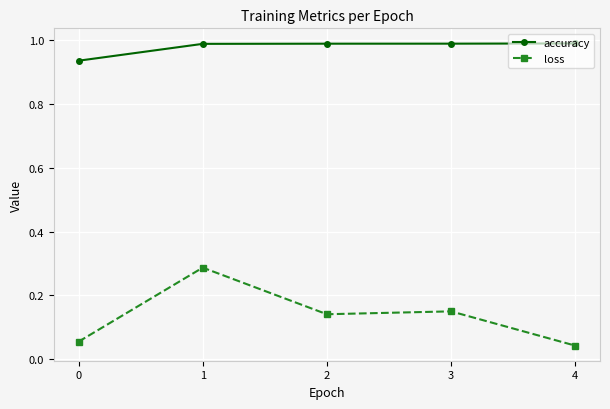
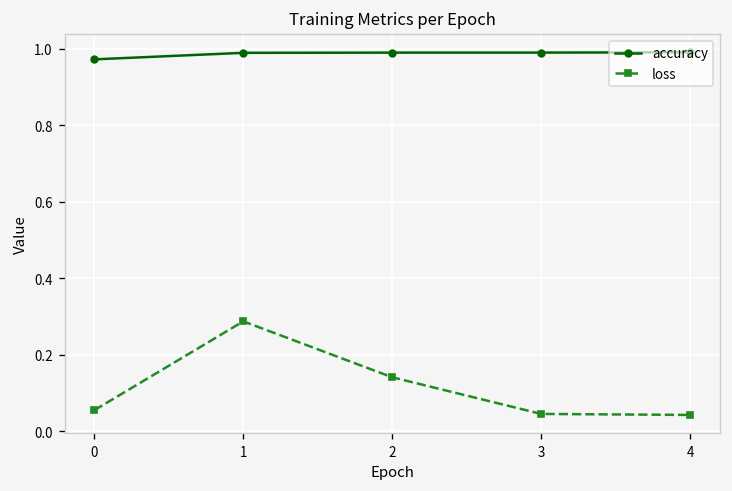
accuracy, 0: 0.94 -> 0.97
loss, 3: 0.15 -> 0.05
